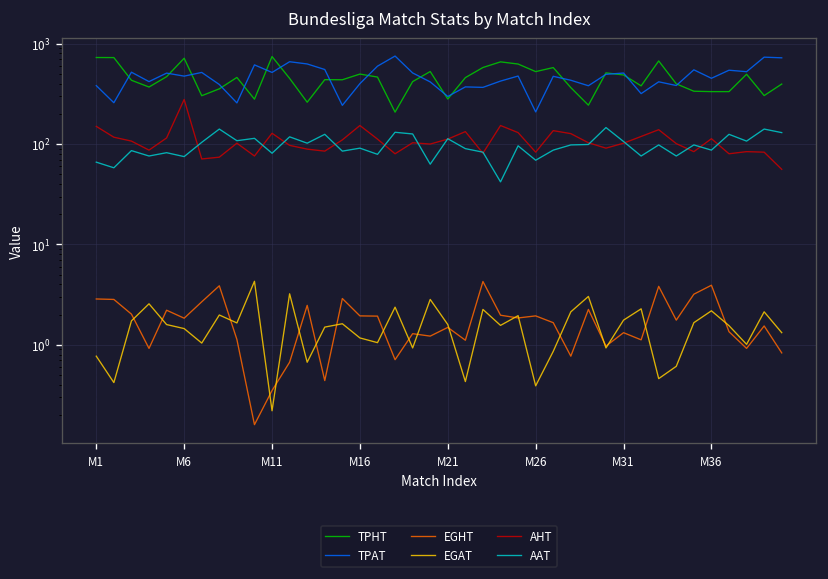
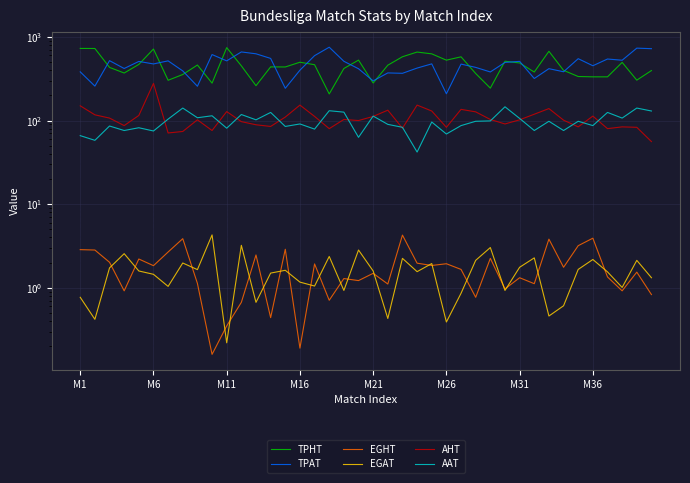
EGHT, M16: 1.9 -> 0.19
